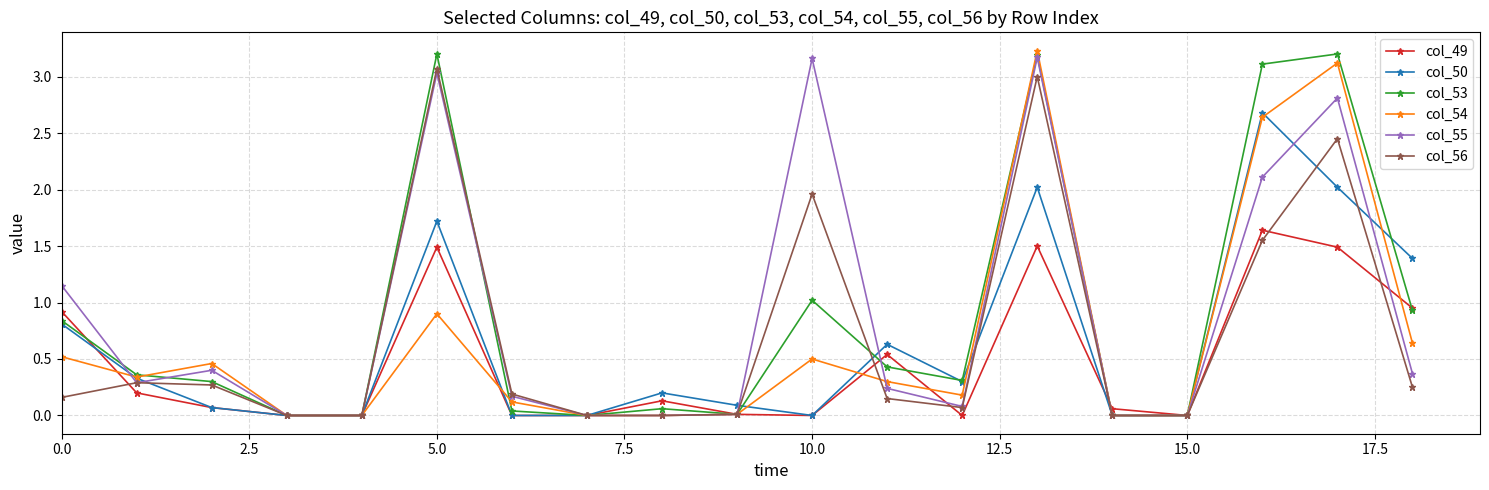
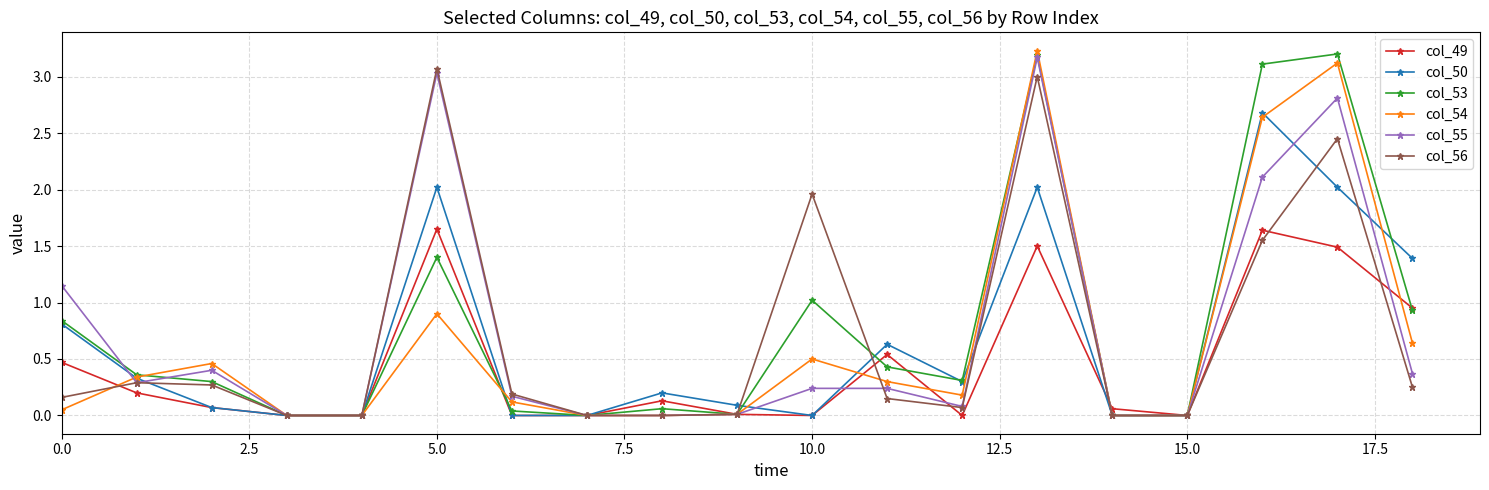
col_49, 0.0: 0.92 -> 0.47
col_54, 0.0: 0.52 -> 0.05
col_49, 5.0: 1.49 -> 1.65
col_50, 5.0: 1.72 -> 2.02
col_53, 5.0: 3.2 -> 1.4
col_55, 10.0: 3.16 -> 0.24
